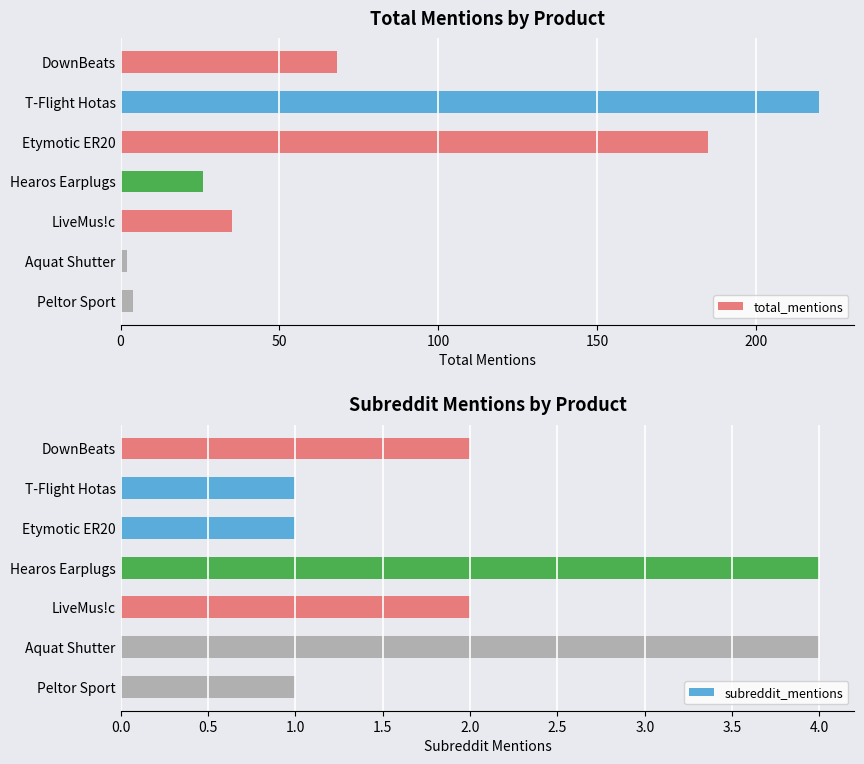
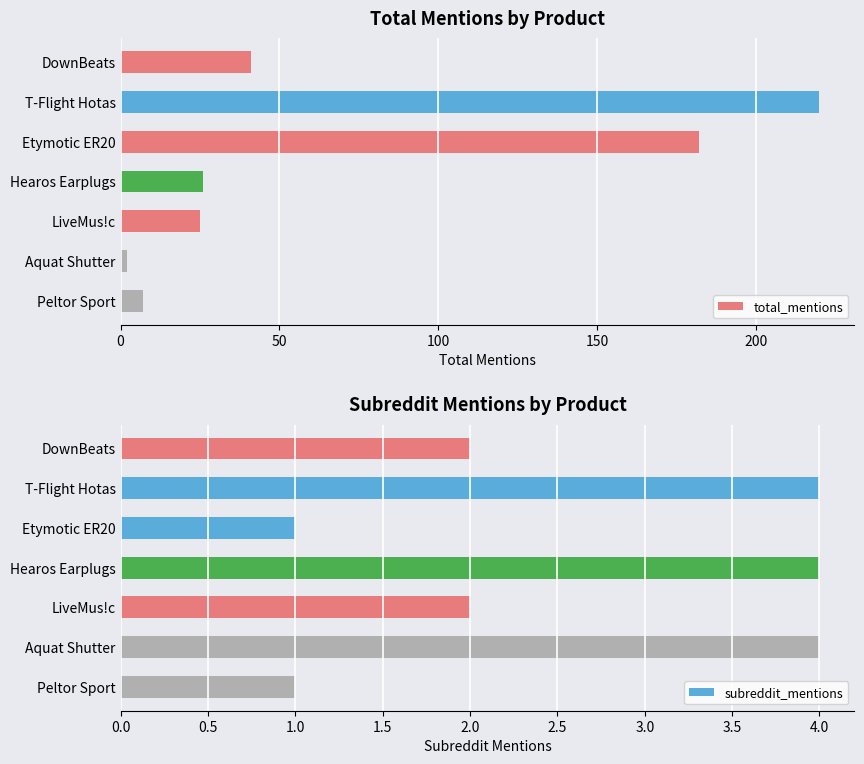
Total Mentions by Product, DownBeats: 68 -> 41
Total Mentions by Product, Etymotic ER20: 185 -> 182
Total Mentions by Product, LiveMus!c: 35 -> 25
Total Mentions by Product, Peltor Sport: 4 -> 7
Subreddit Mentions by Product, T-Flight Hotas: 1 -> 4
